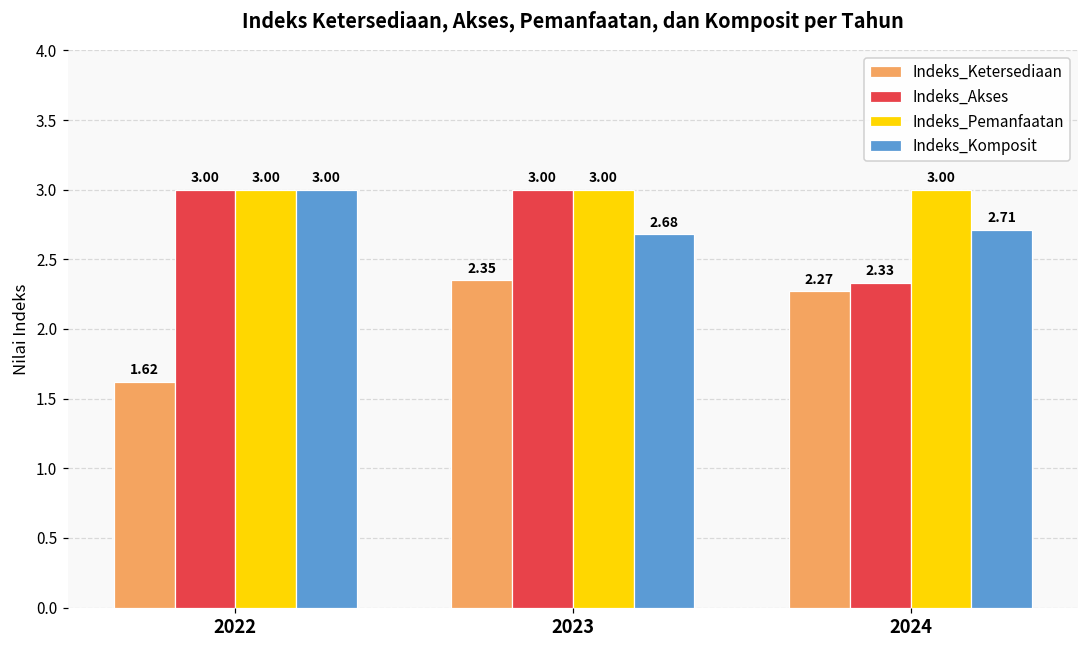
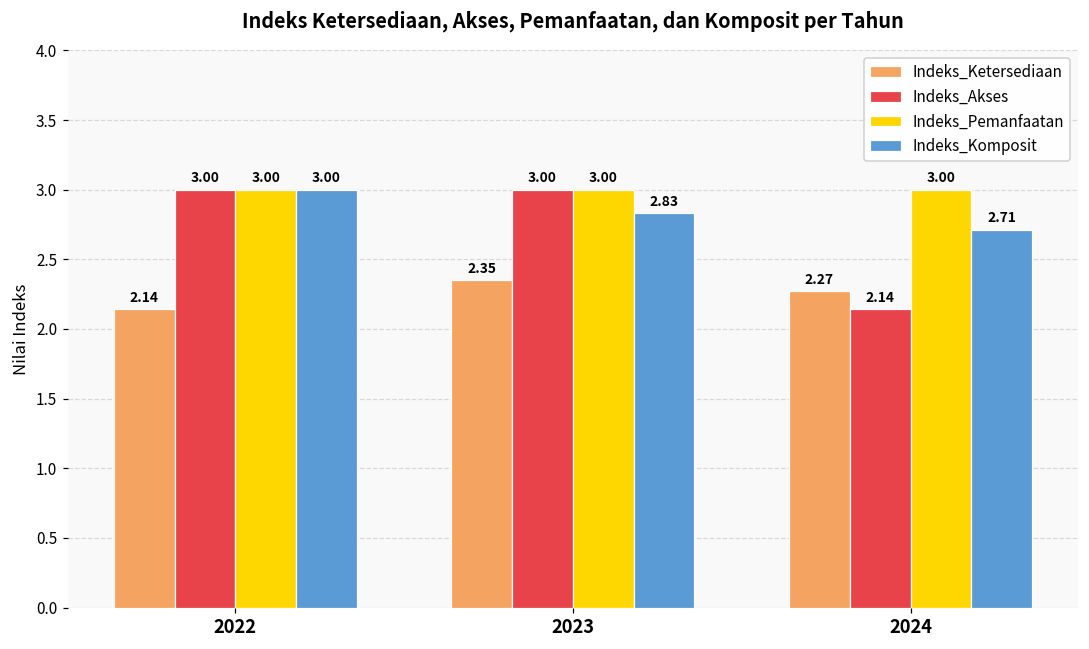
Indeks_Ketersediaan, 2022: 1.62 -> 2.14
Indeks_Komposit, 2023: 2.68 -> 2.83
Indeks_Akses, 2024: 2.33 -> 2.14
